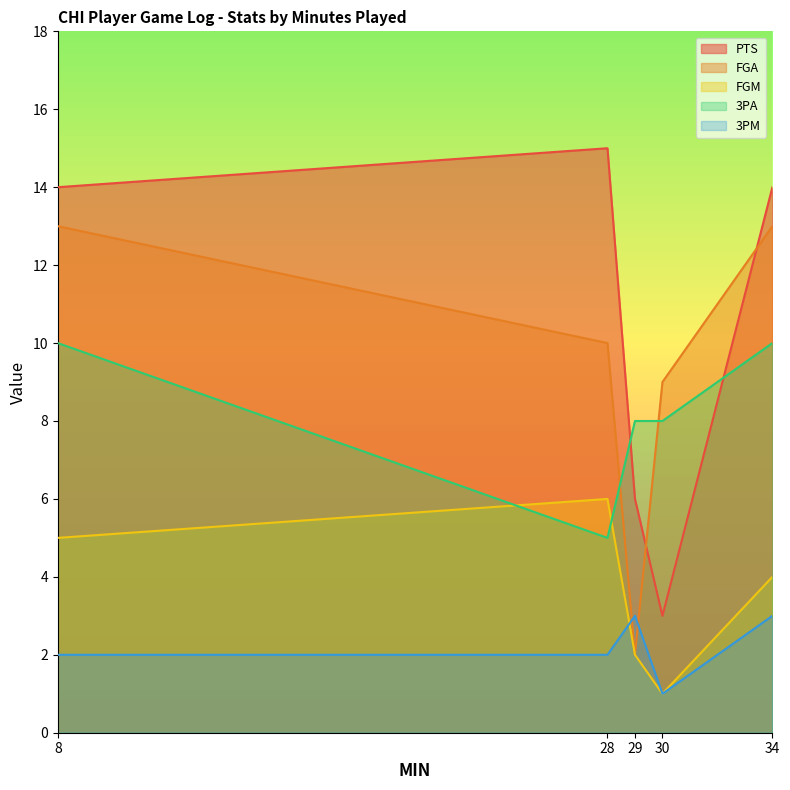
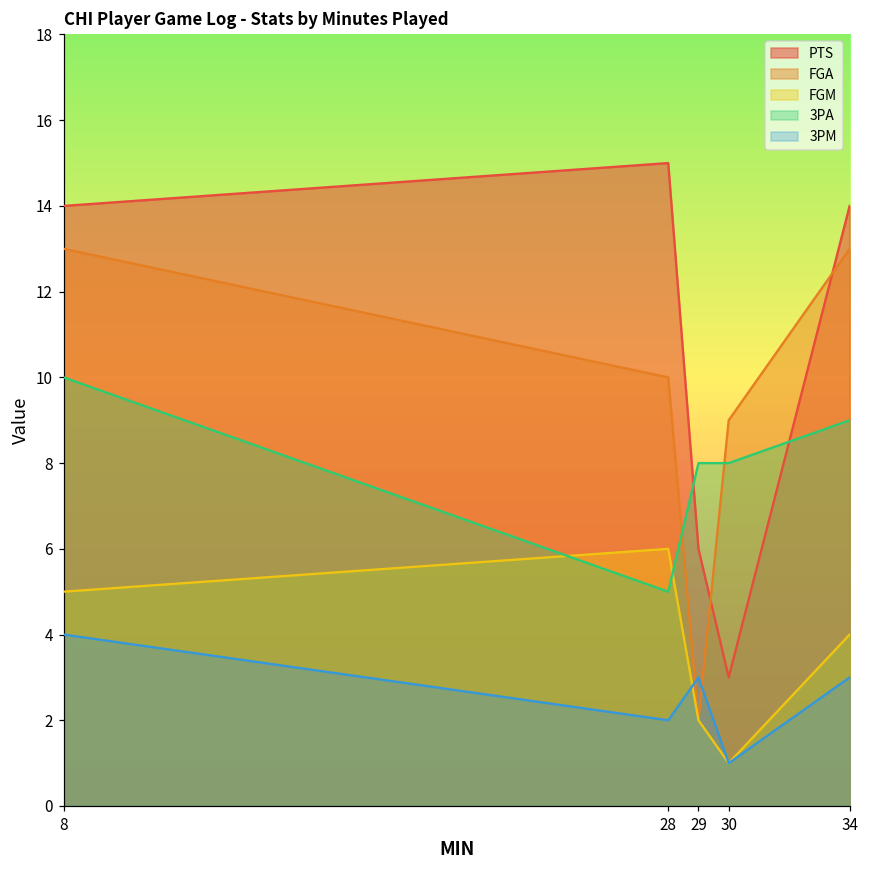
3PM, 8: 2 -> 4
3PA, 34: 10 -> 9
